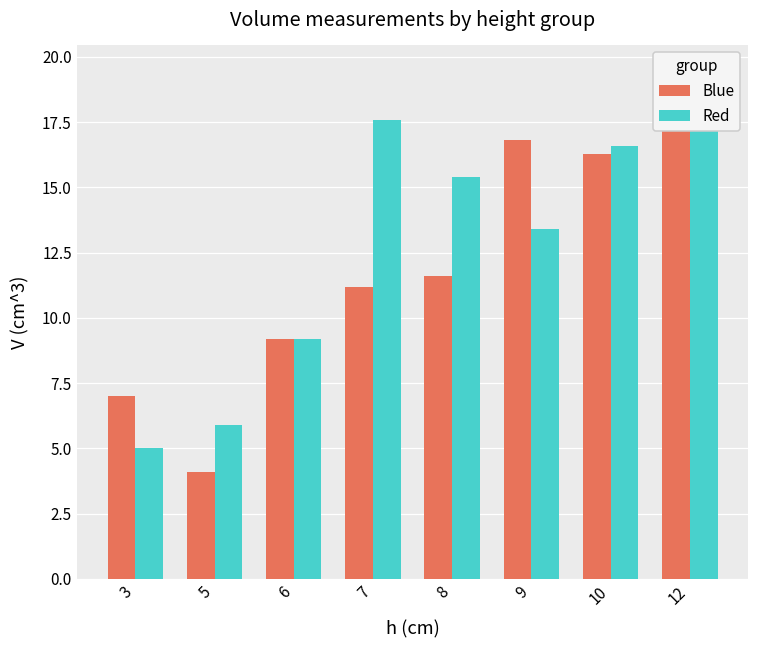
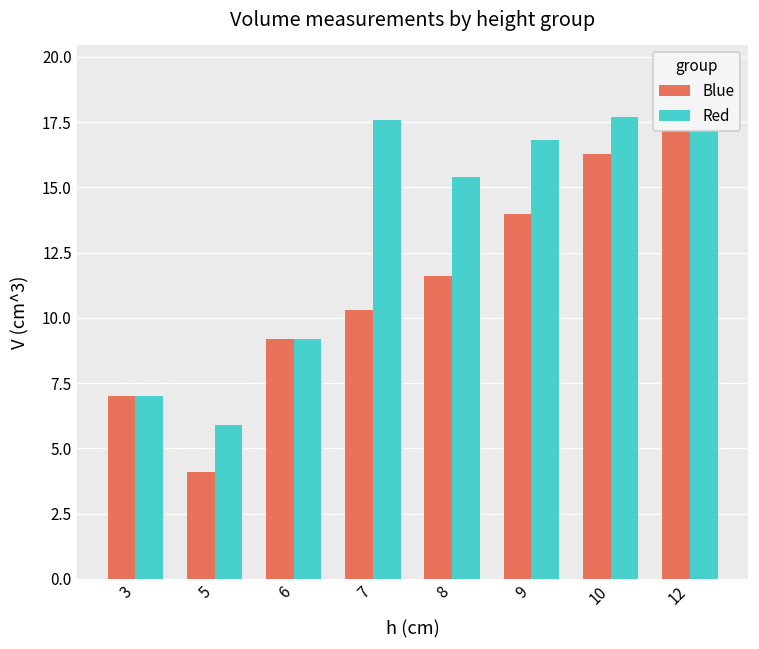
Red, 3: 5 -> 7
Blue, 7: 11.2 -> 10.3
Blue, 9: 16.8 -> 14.0
Red, 9: 13.4 -> 16.8
Red, 10: 16.6 -> 17.7
